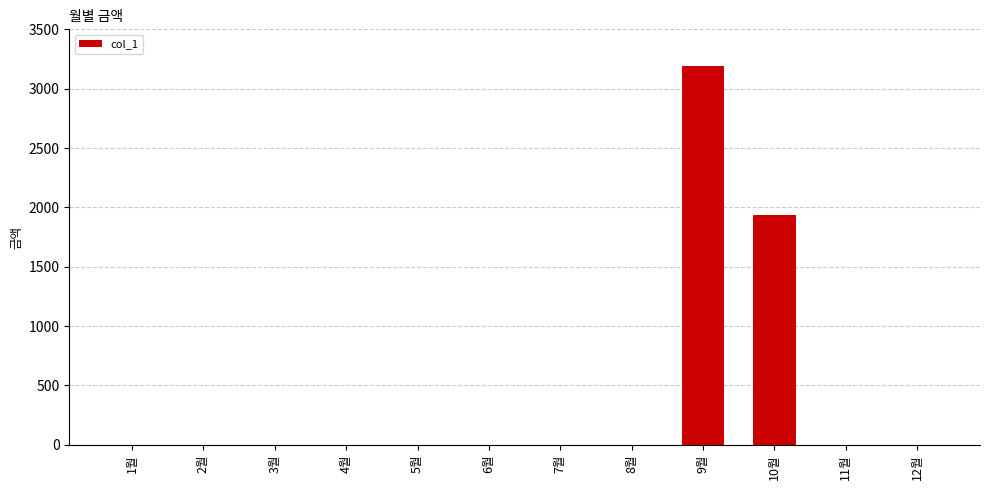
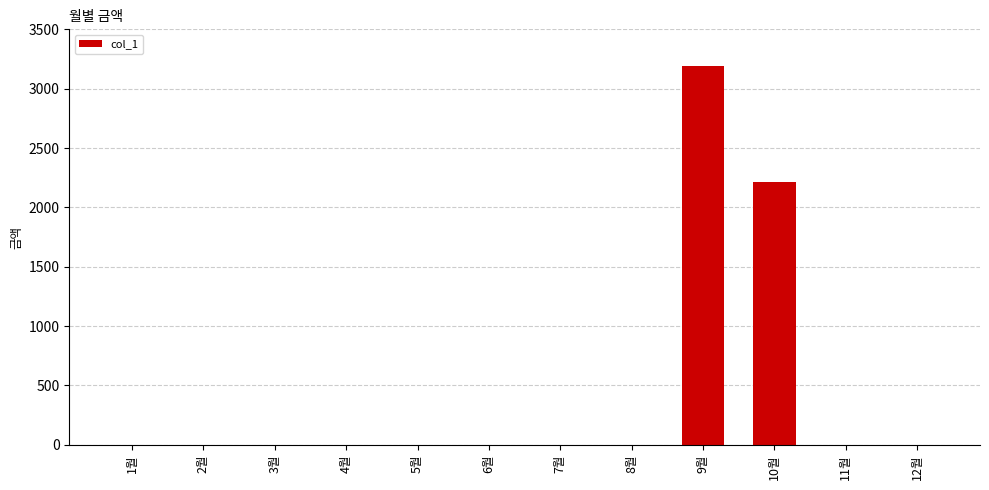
10월: 1940 -> 2210
